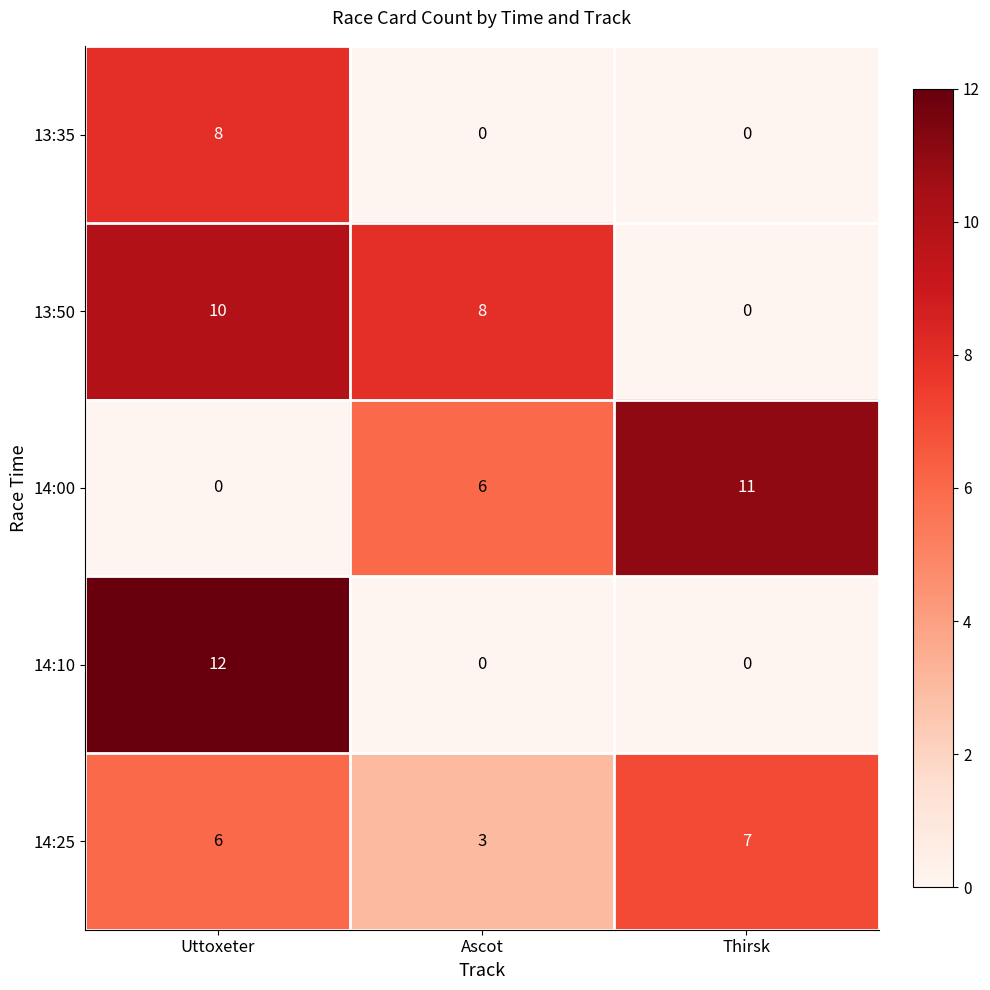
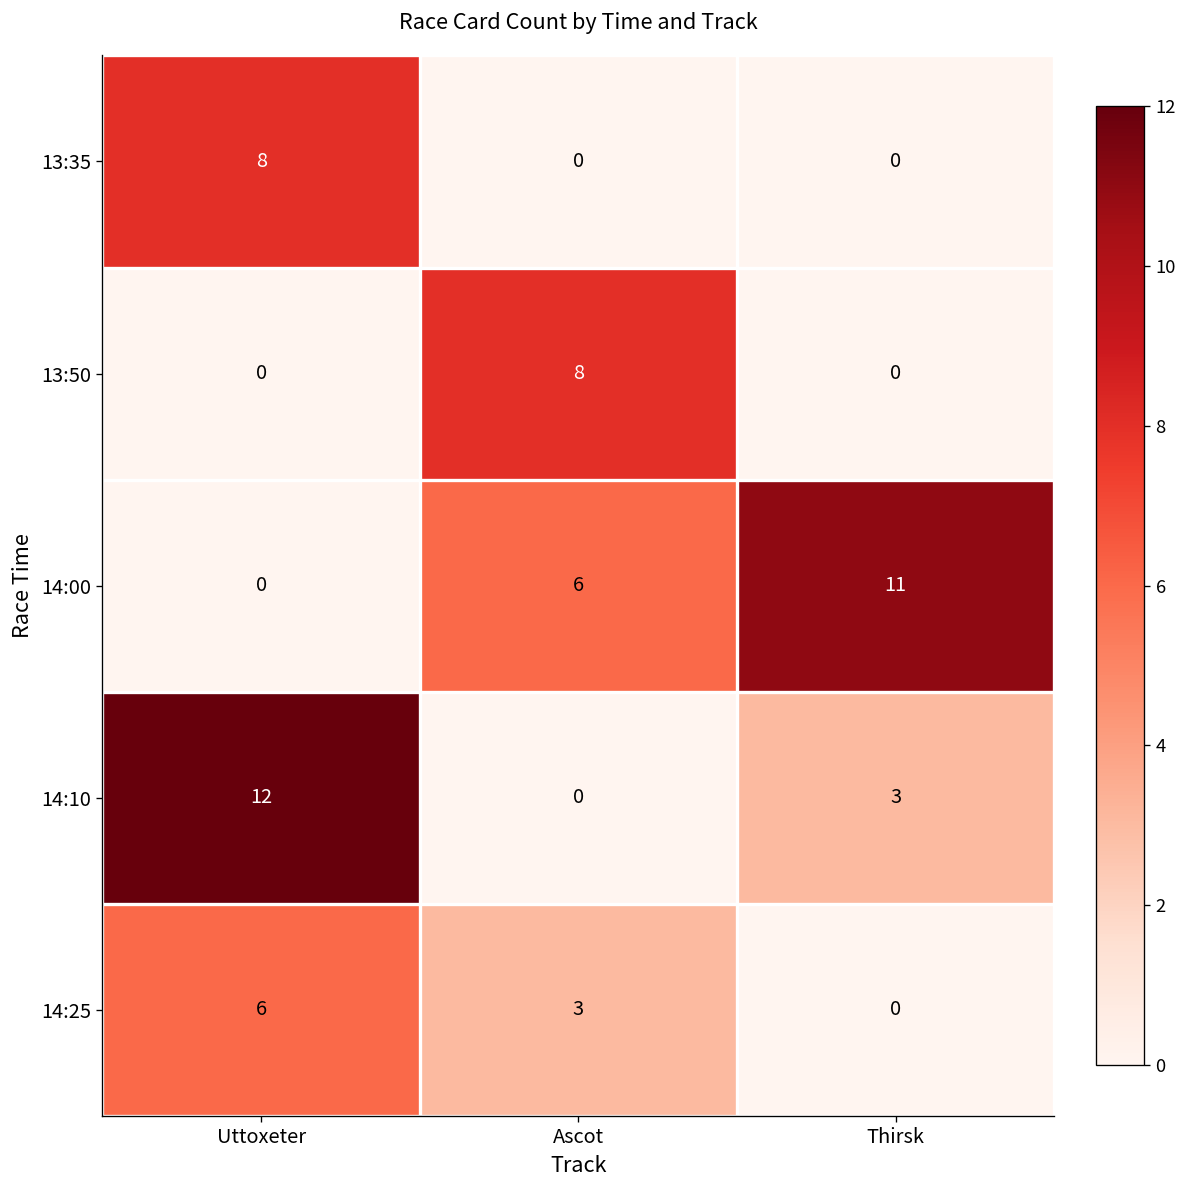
13:50, Uttoxeter: 10 -> 0
14:10, Thirsk: 0 -> 3
14:25, Thirsk: 7 -> 0
